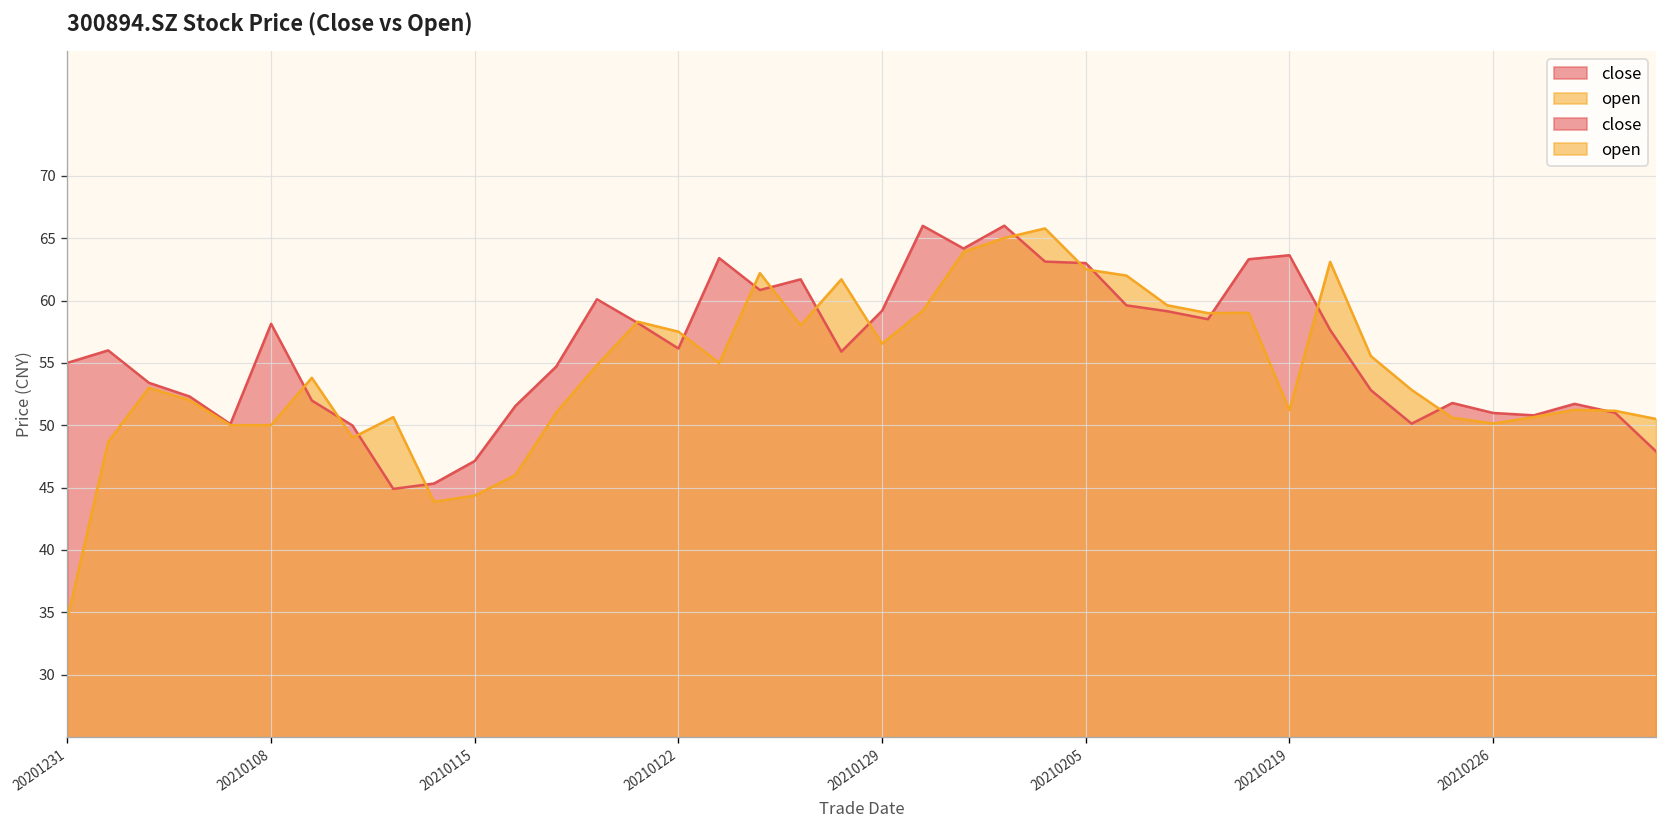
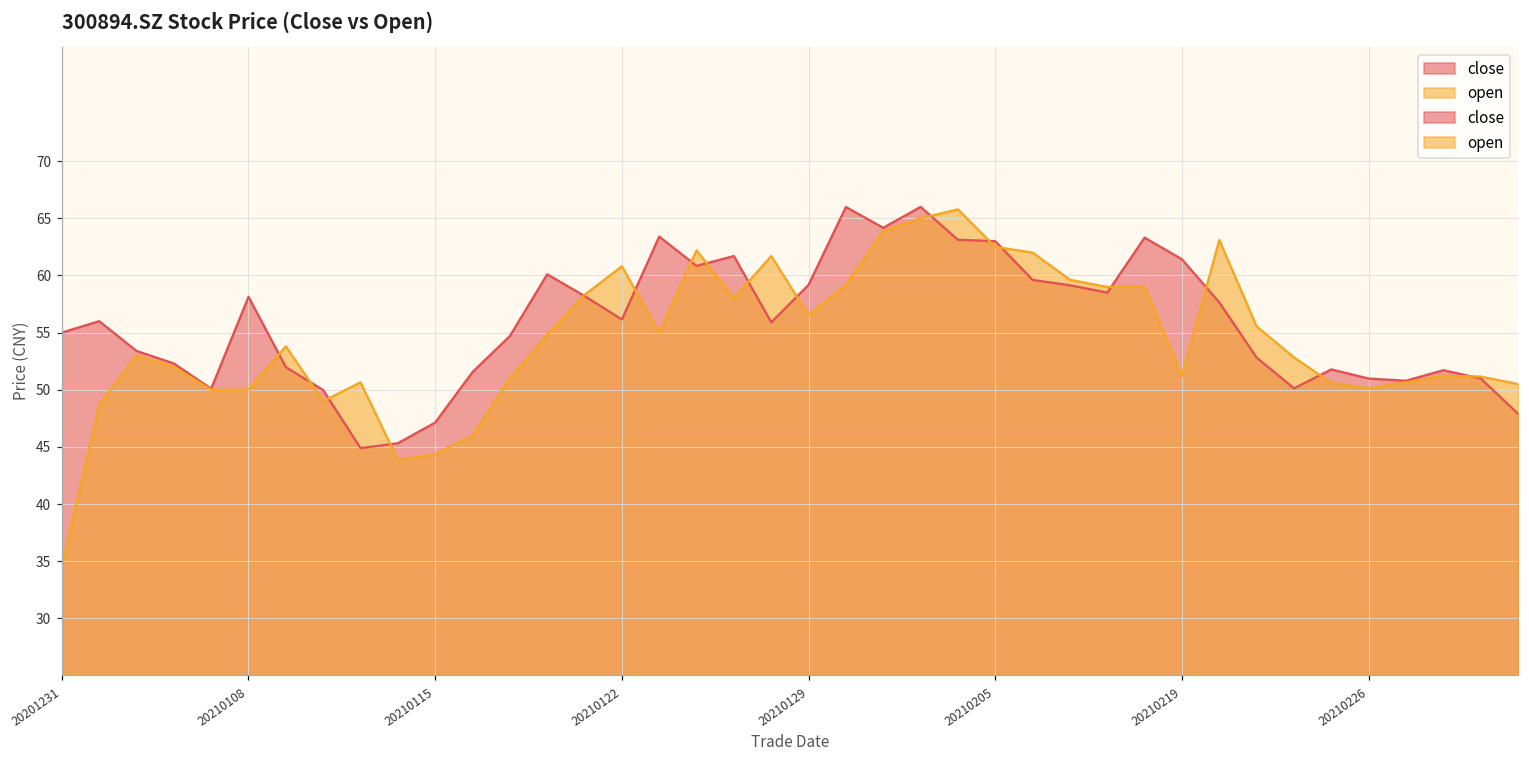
open, 20210122: 57.5 -> 60.8
close, 20210219: 63.6 -> 61.4
